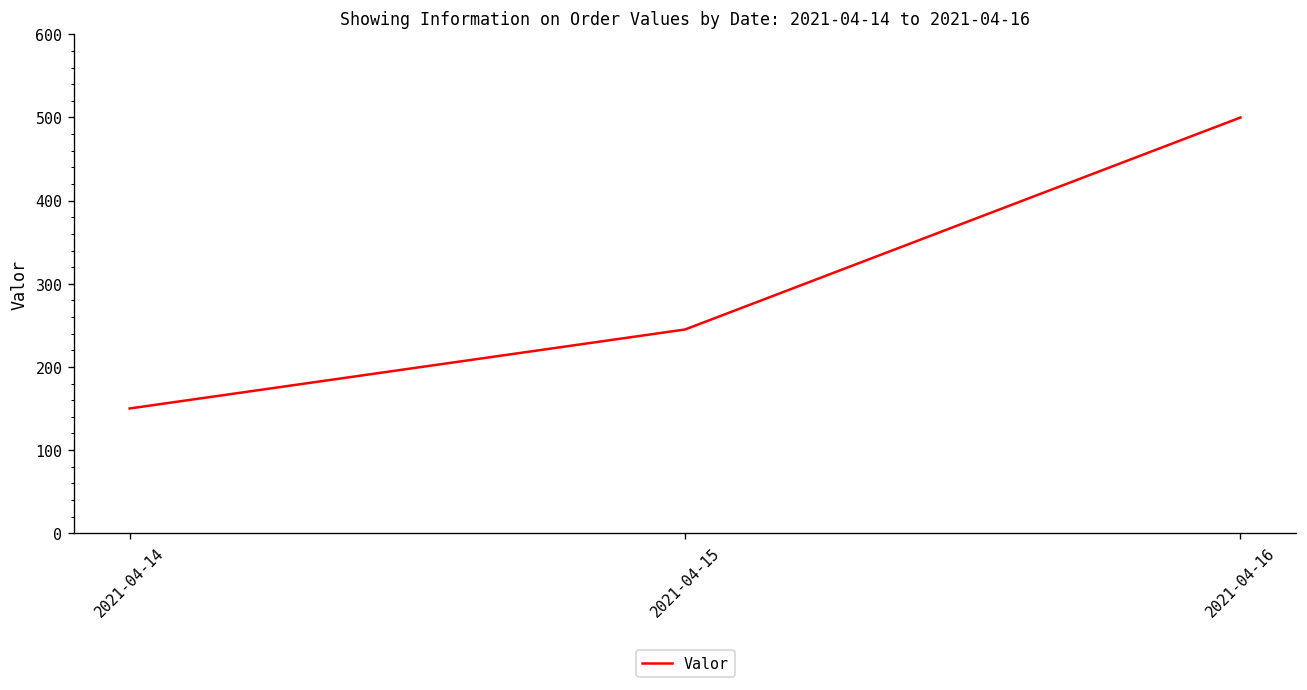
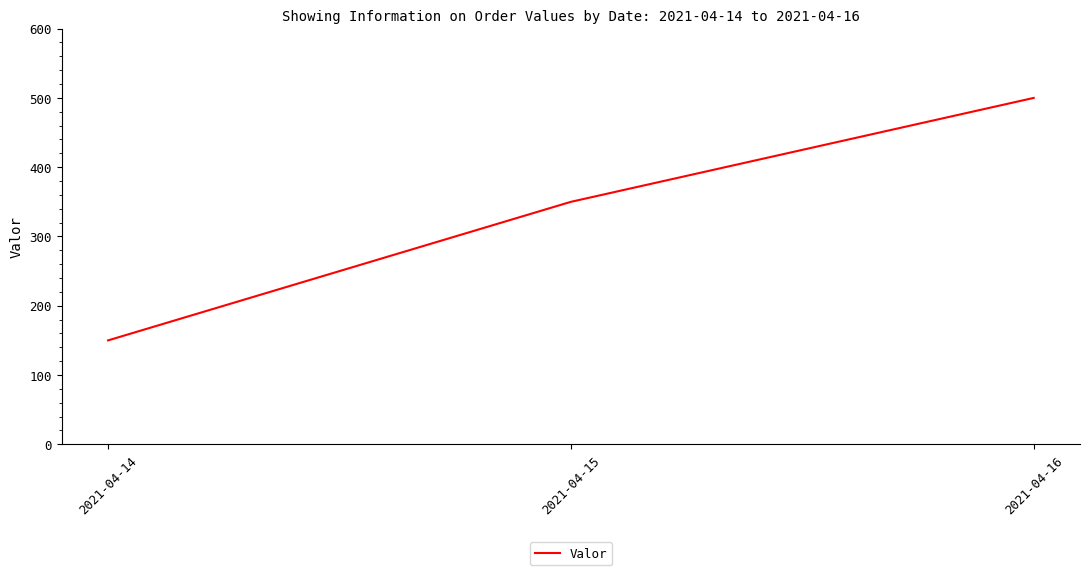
2021-04-15: 250 -> 350
